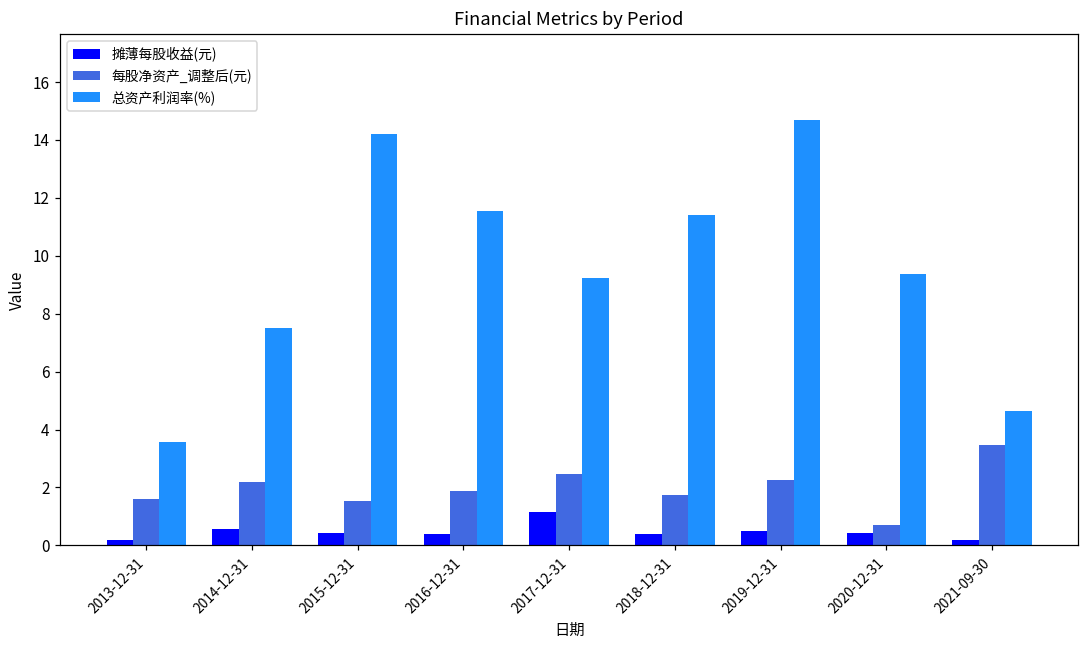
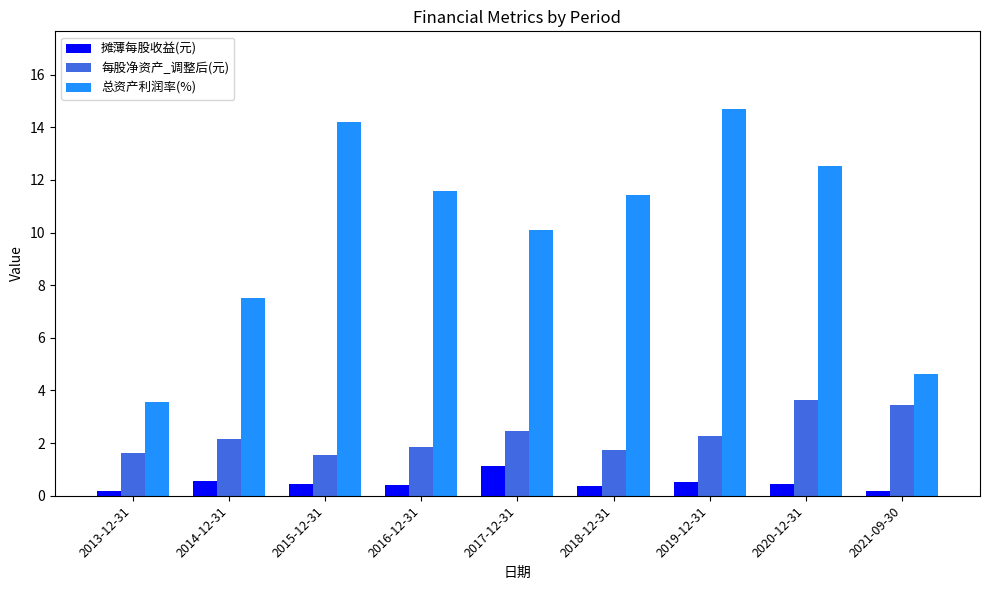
总资产利润率(%), 2017-12-31: 9.2 -> 10.1
每股净资产_调整后(元), 2020-12-31: 0.7 -> 3.7
总资产利润率(%), 2020-12-31: 9.4 -> 12.5
